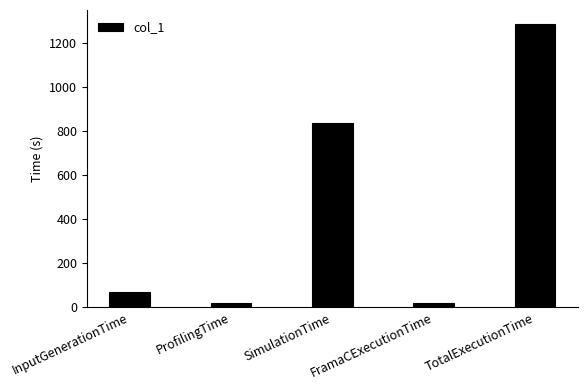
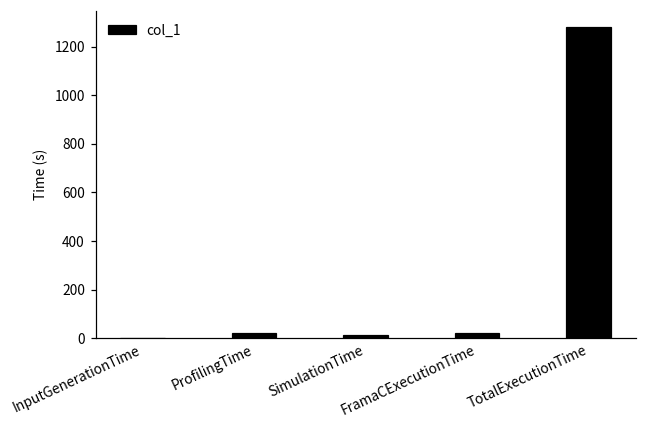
InputGenerationTime: 70 -> 0
SimulationTime: 840 -> 10
